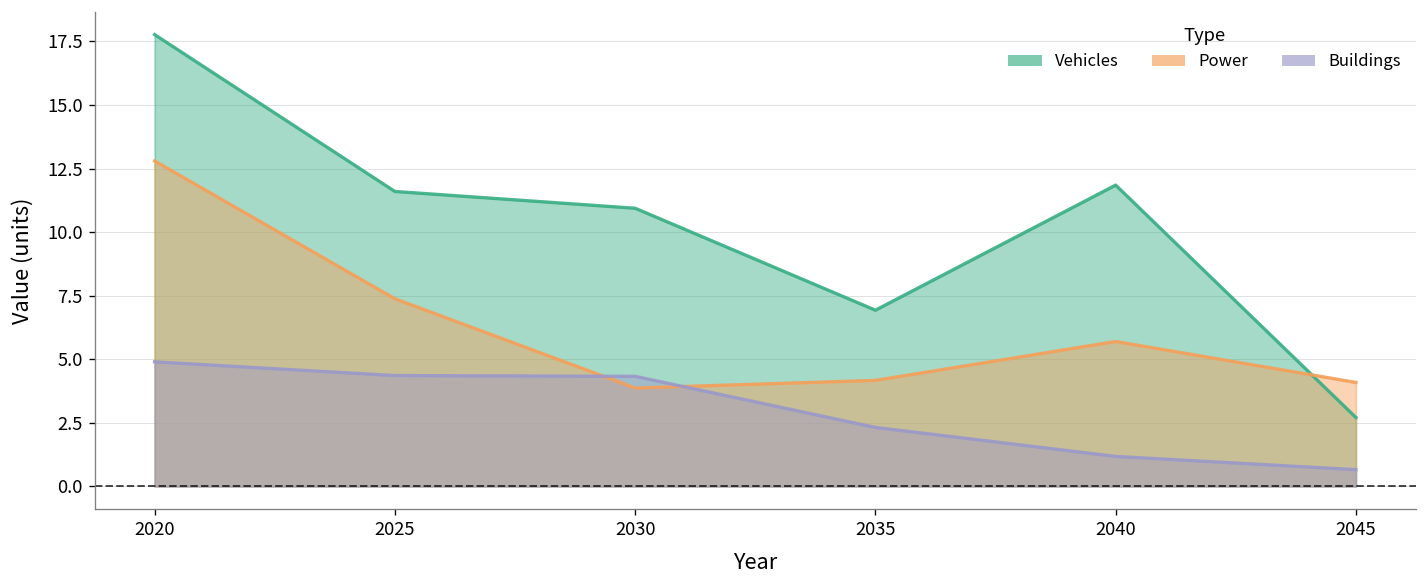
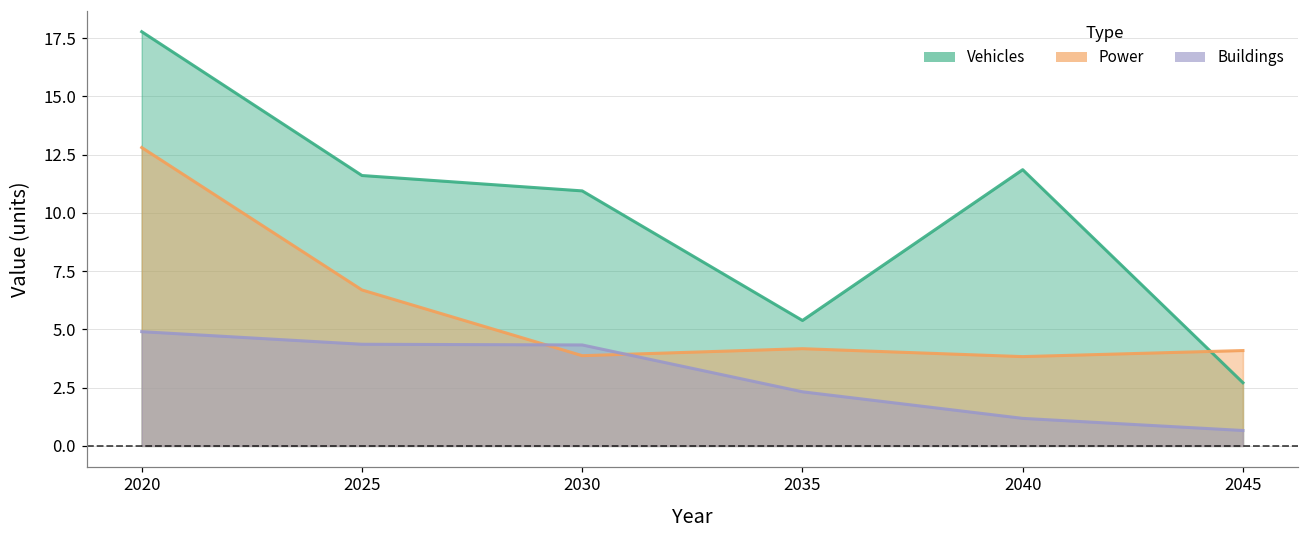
Power, 2025: 7.4 -> 6.7
Vehicles, 2035: 6.9 -> 5.4
Power, 2040: 5.7 -> 3.8
